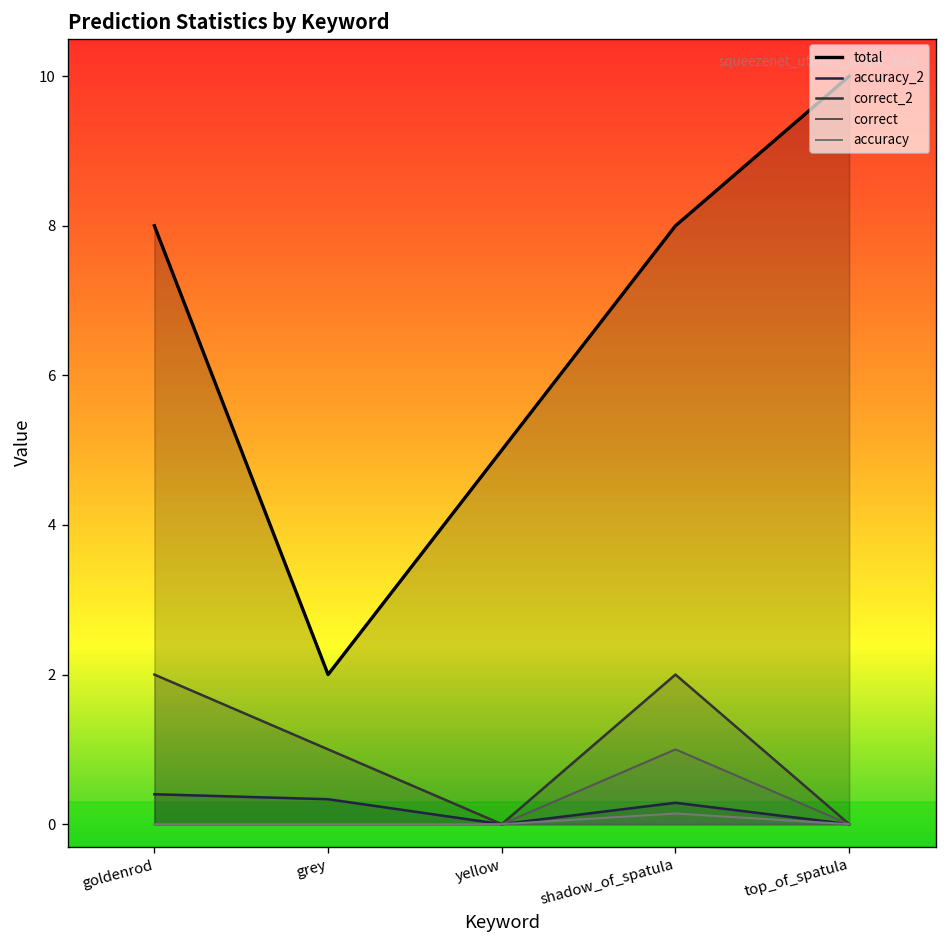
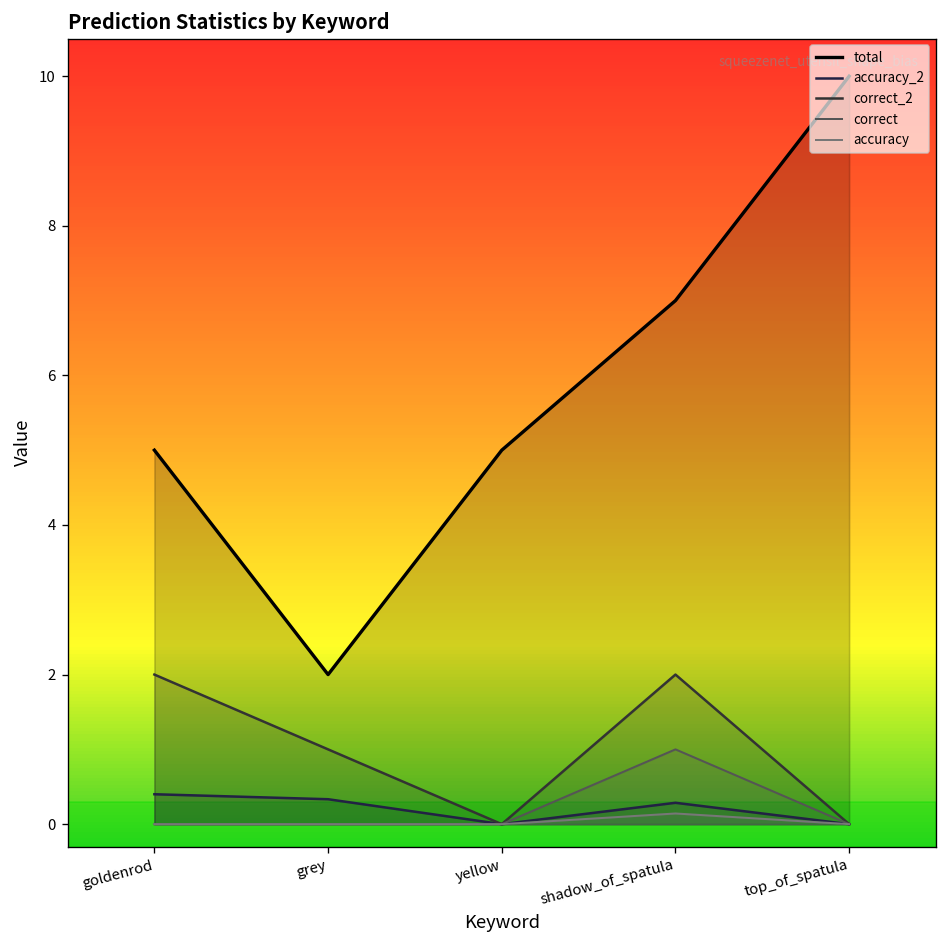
total, goldenrod: 8 -> 5
total, shadow_of_spatula: 8 -> 7
